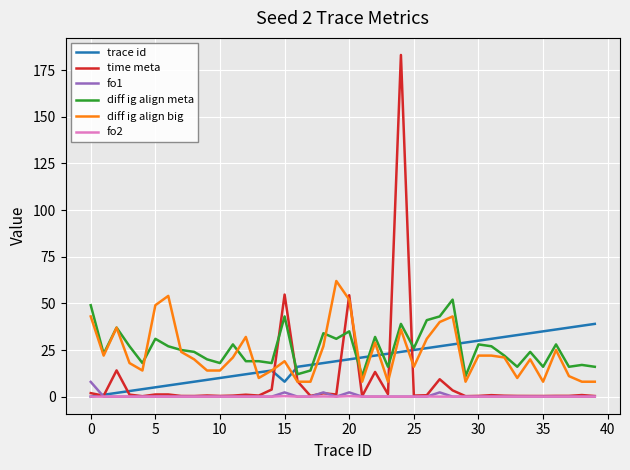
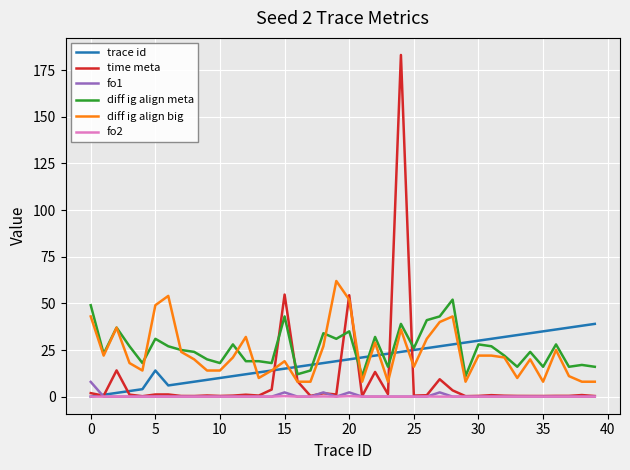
trace id, 5: 5 -> 14
trace id, 15: 8 -> 15
